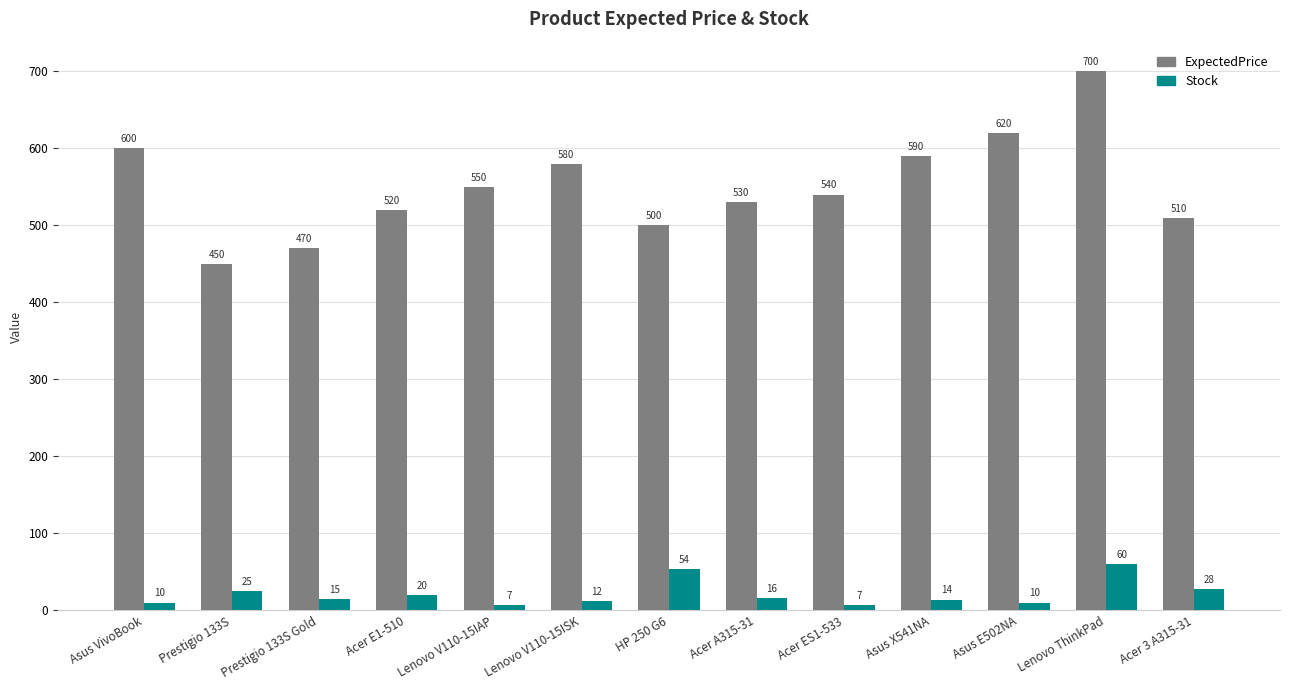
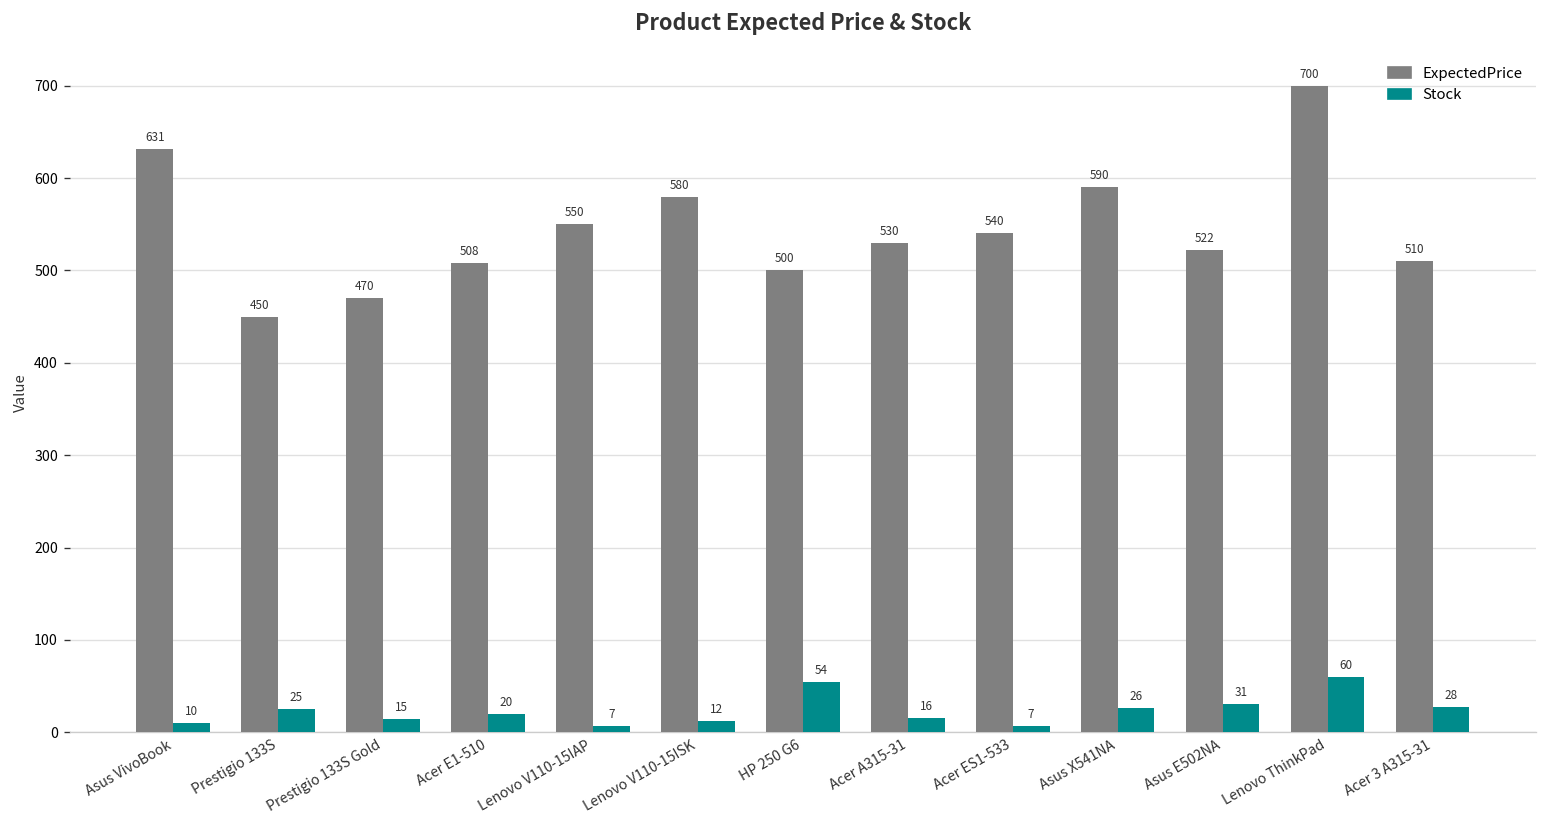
ExpectedPrice, Asus VivoBook: 600 -> 631
ExpectedPrice, Acer E1-510: 520 -> 508
Stock, Asus X541NA: 14 -> 26
ExpectedPrice, Asus E502NA: 620 -> 522
Stock, Asus E502NA: 10 -> 31
